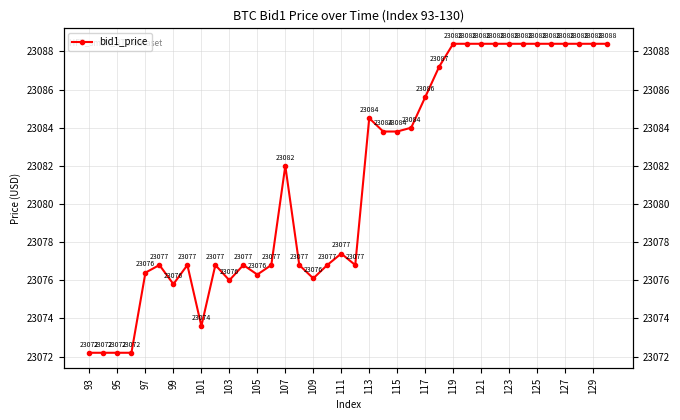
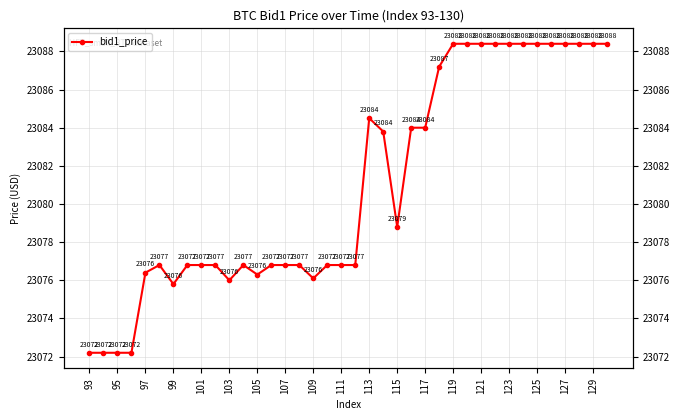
101: 23074 -> 23077
107: 23082 -> 23077
111: 23077.4 -> 23076.8
115: 23084 -> 23079
117: 23086 -> 23084
